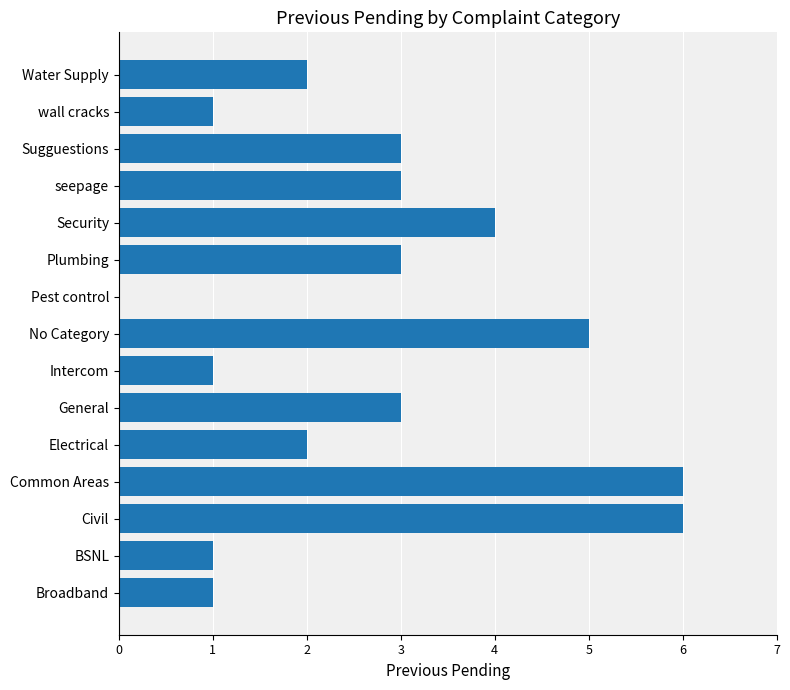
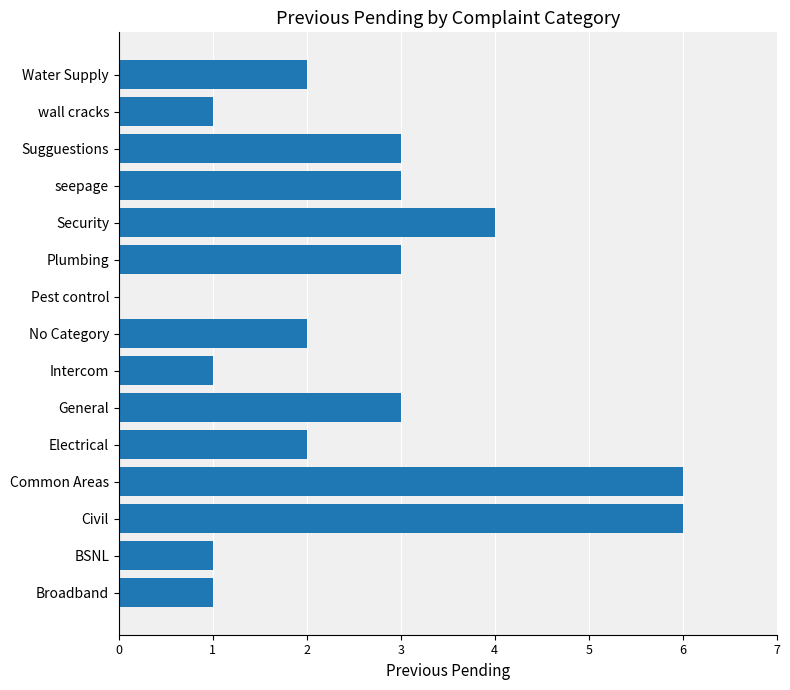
No Category: 5 -> 2
